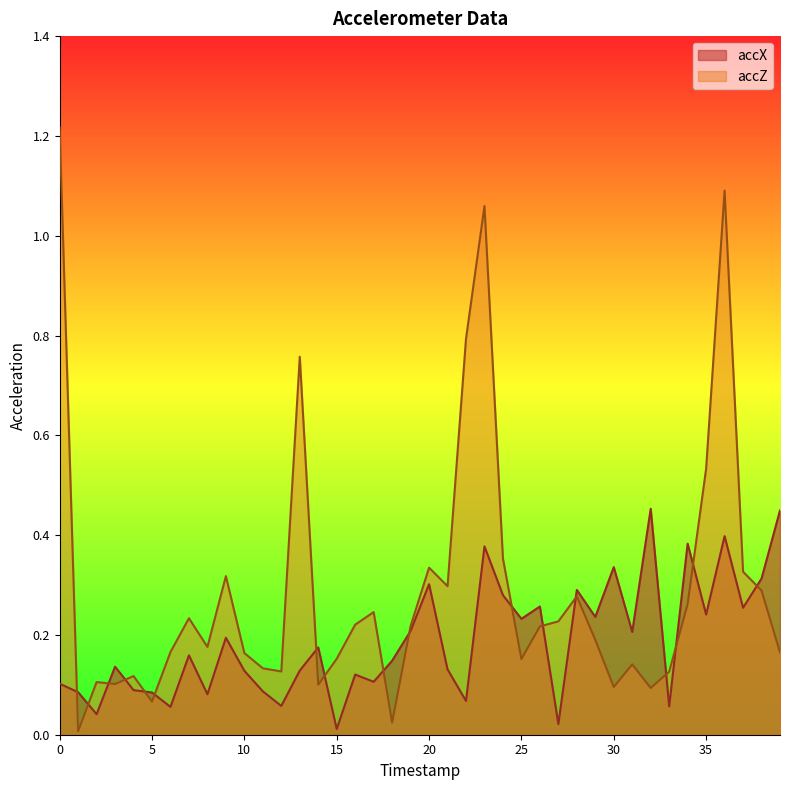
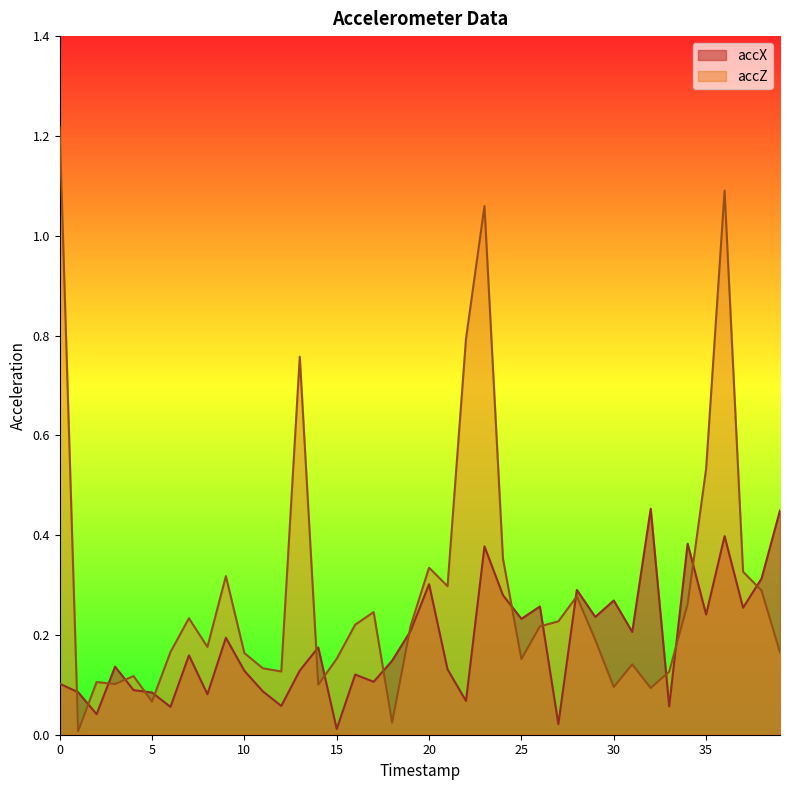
accX, 30: 0.34 -> 0.27
